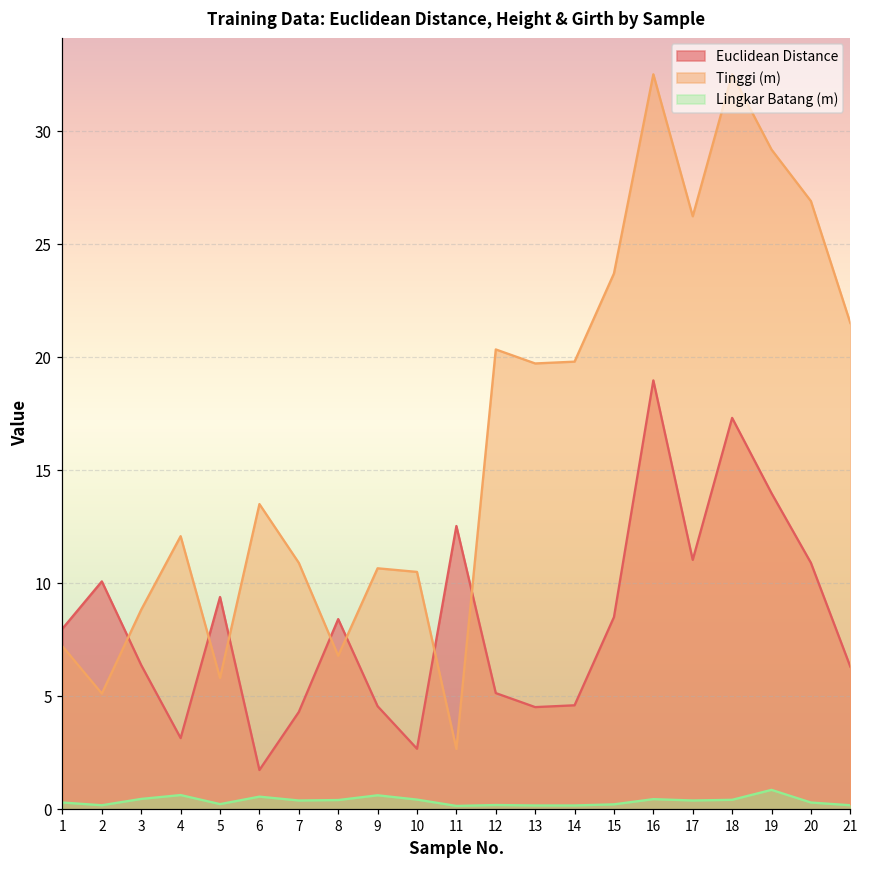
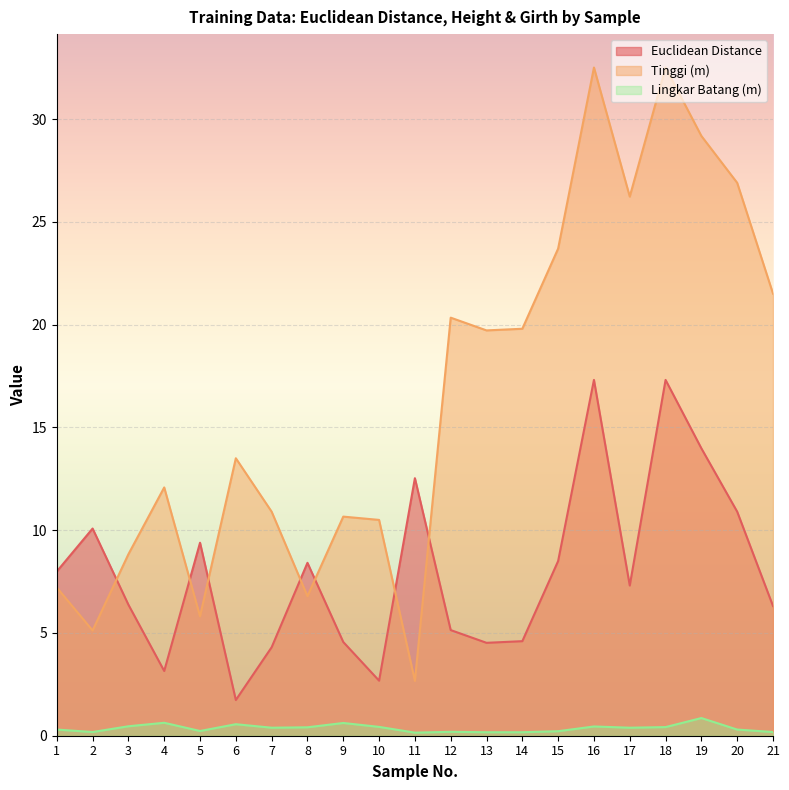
Euclidean Distance, 16: 19.0 -> 17.3
Euclidean Distance, 17: 11.0 -> 7.3
